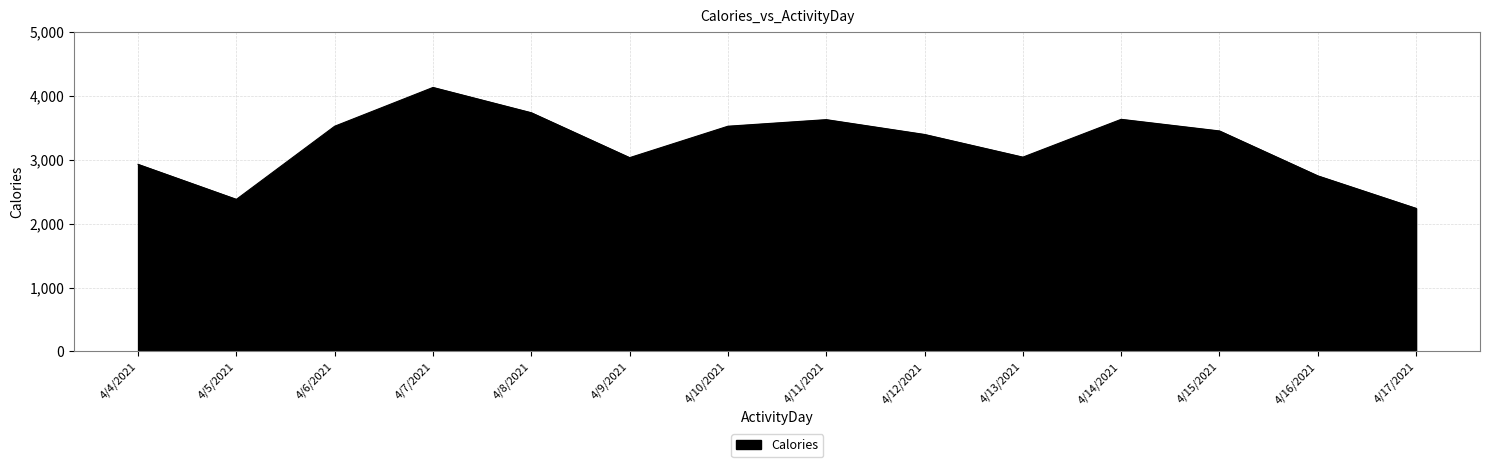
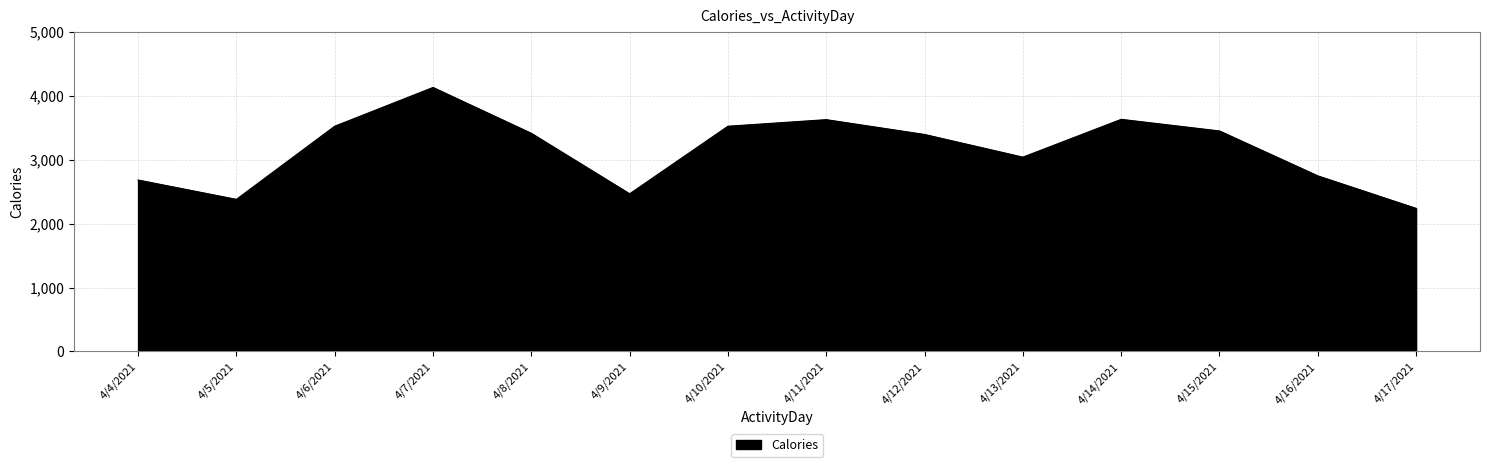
4/4/2021: 2,900 -> 2,700
4/8/2021: 3,700 -> 3,400
4/9/2021: 3,000 -> 2,500
